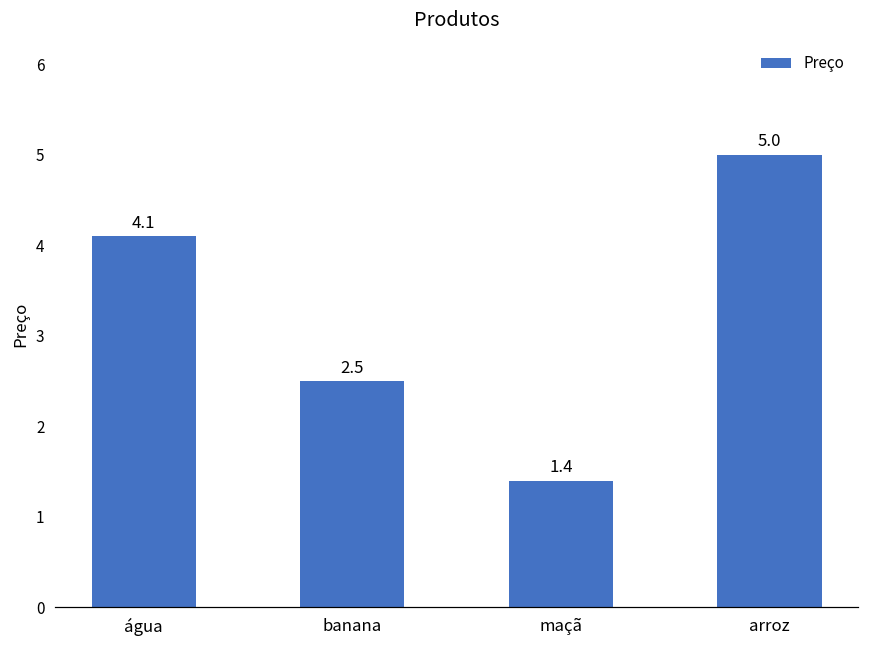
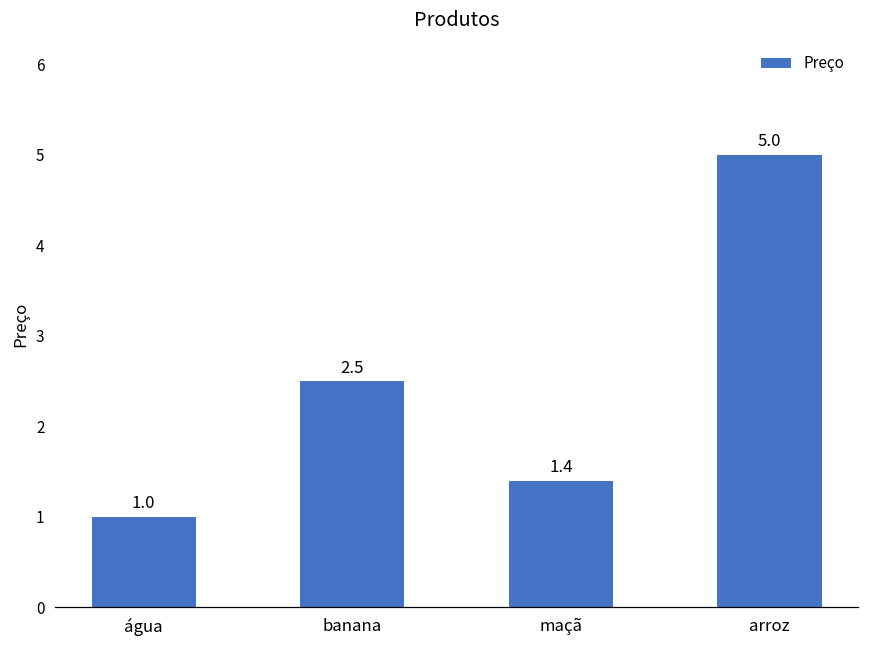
água: 4.1 -> 1.0
